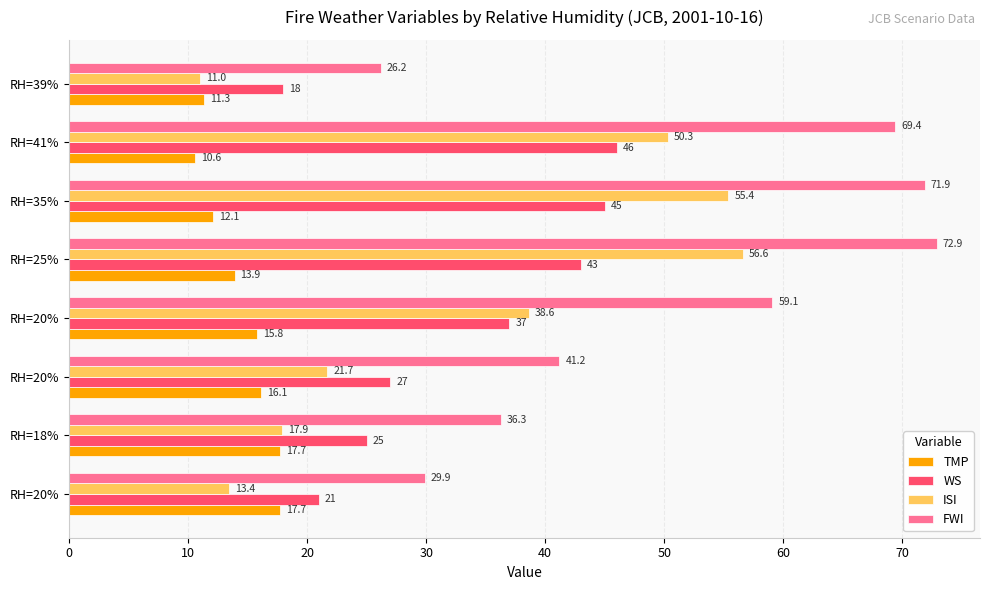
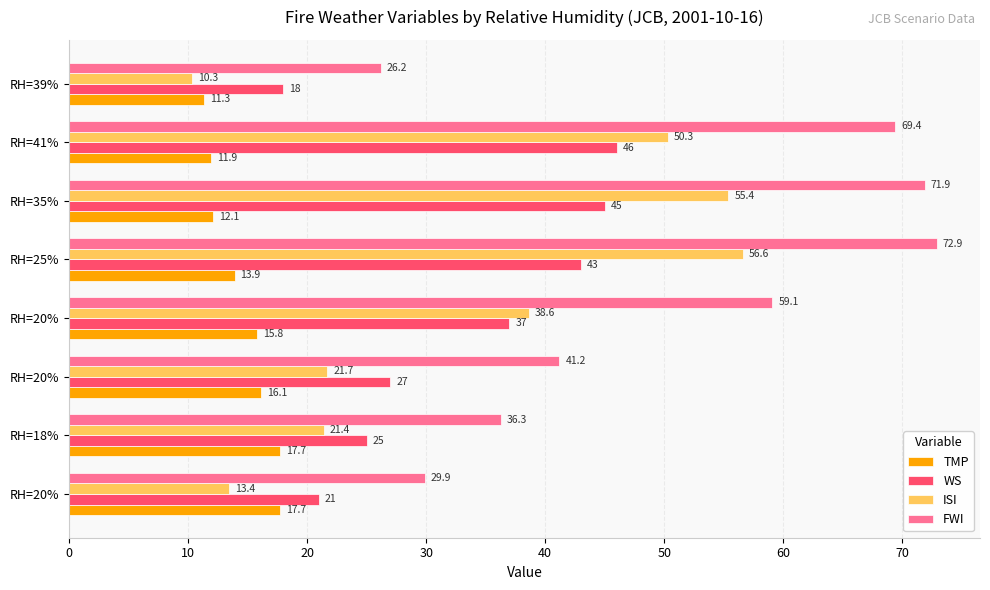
ISI, RH=39%: 11.0 -> 10.3
TMP, RH=41%: 10.6 -> 11.9
ISI, RH=18%: 17.9 -> 21.4
